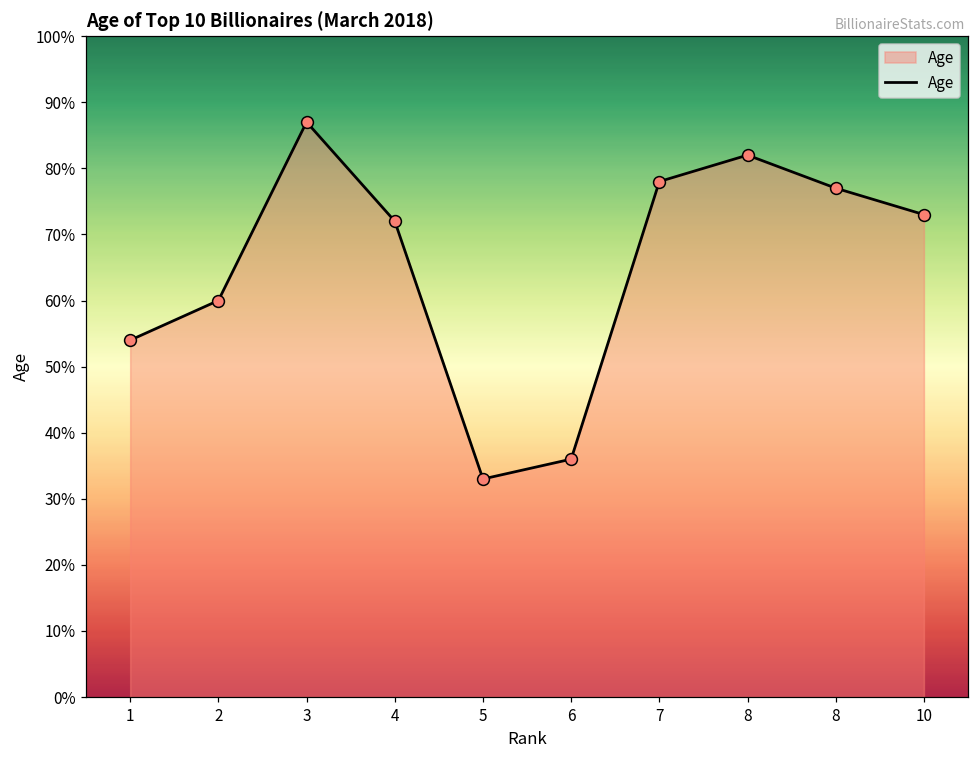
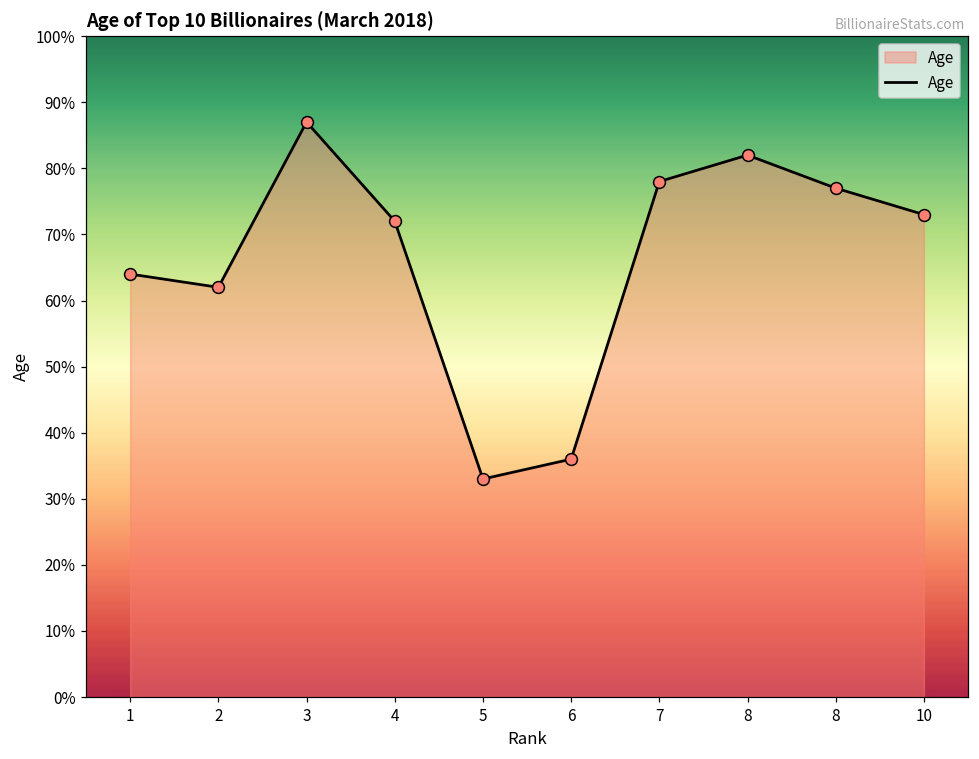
1: 54% -> 64%
2: 60% -> 62%
